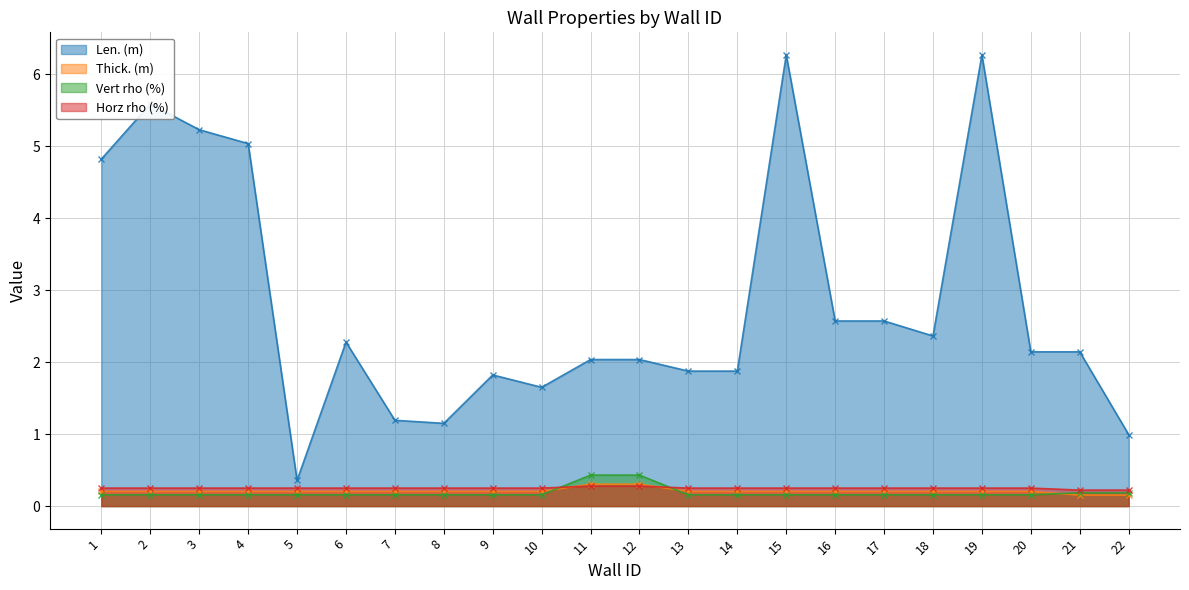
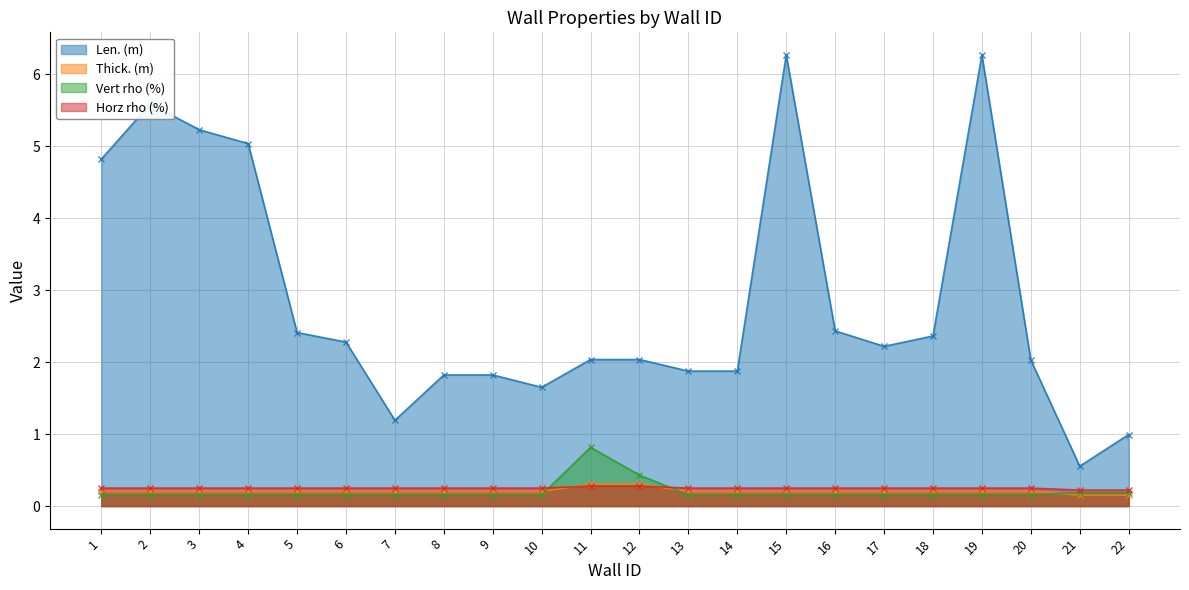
Len. (m), 5: 0.4 -> 2.4
Len. (m), 8: 1.1 -> 1.8
Vert rho (%), 11: 0.4 -> 0.8
Len. (m), 16: 2.6 -> 2.4
Len. (m), 17: 2.6 -> 2.2
Len. (m), 20: 2.1 -> 2.0
Len. (m), 21: 2.1 -> 0.6
